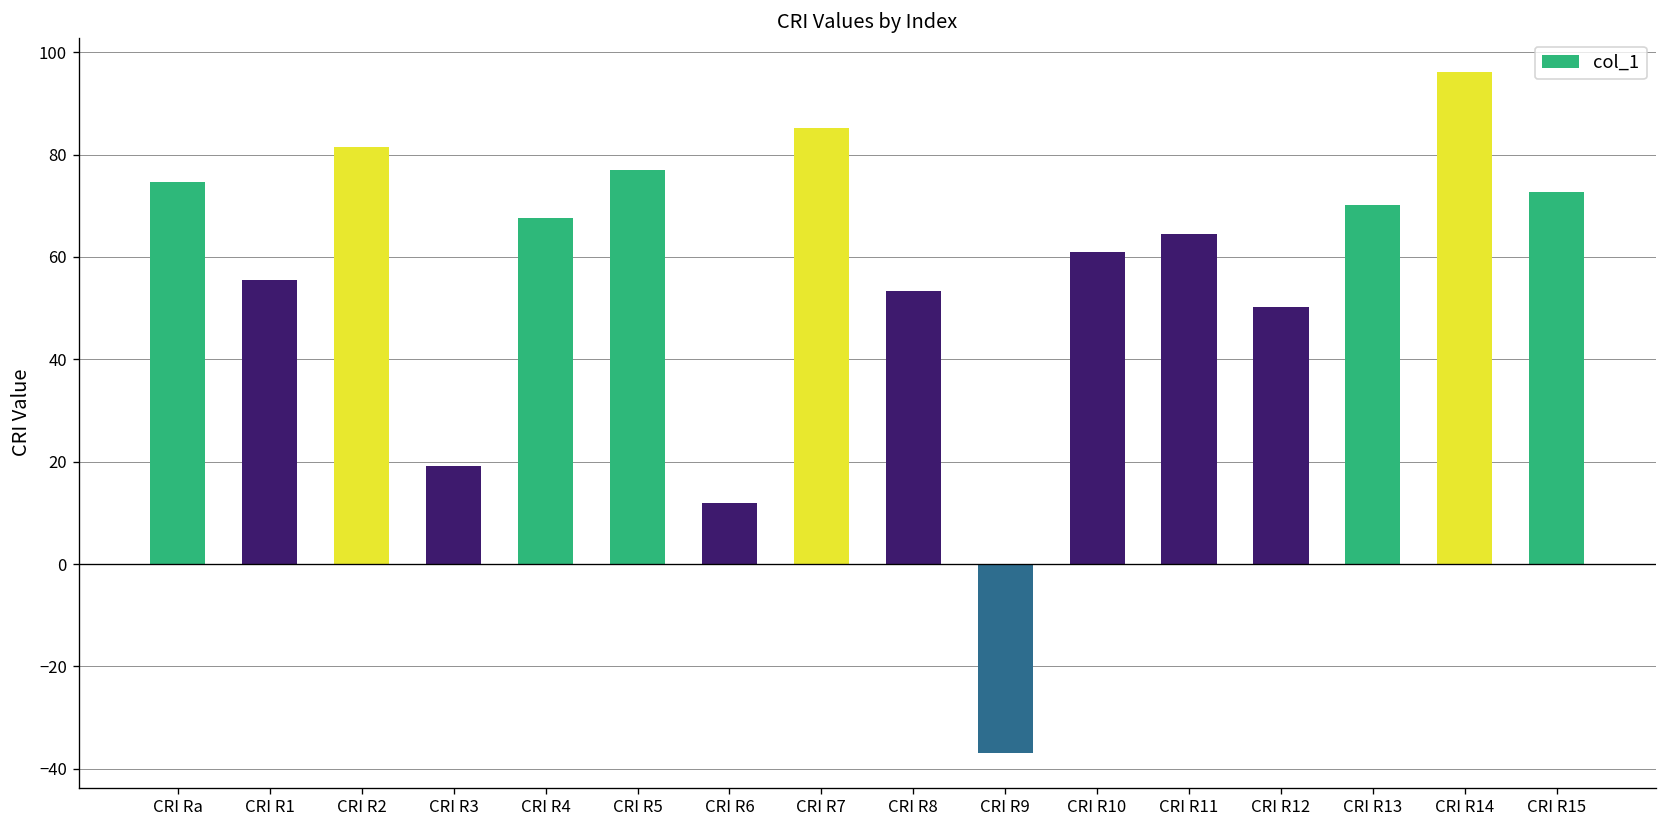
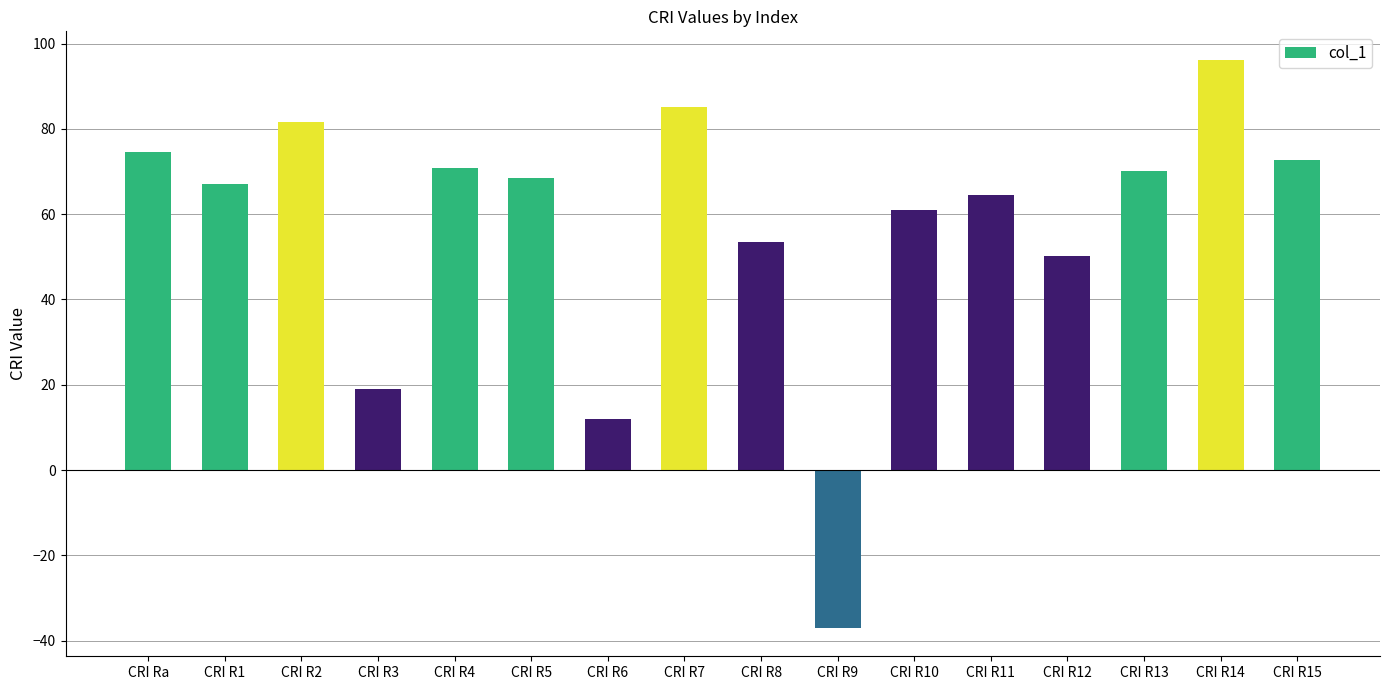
CRI R1: 56 -> 67
CRI R4: 68 -> 71
CRI R5: 77 -> 69
